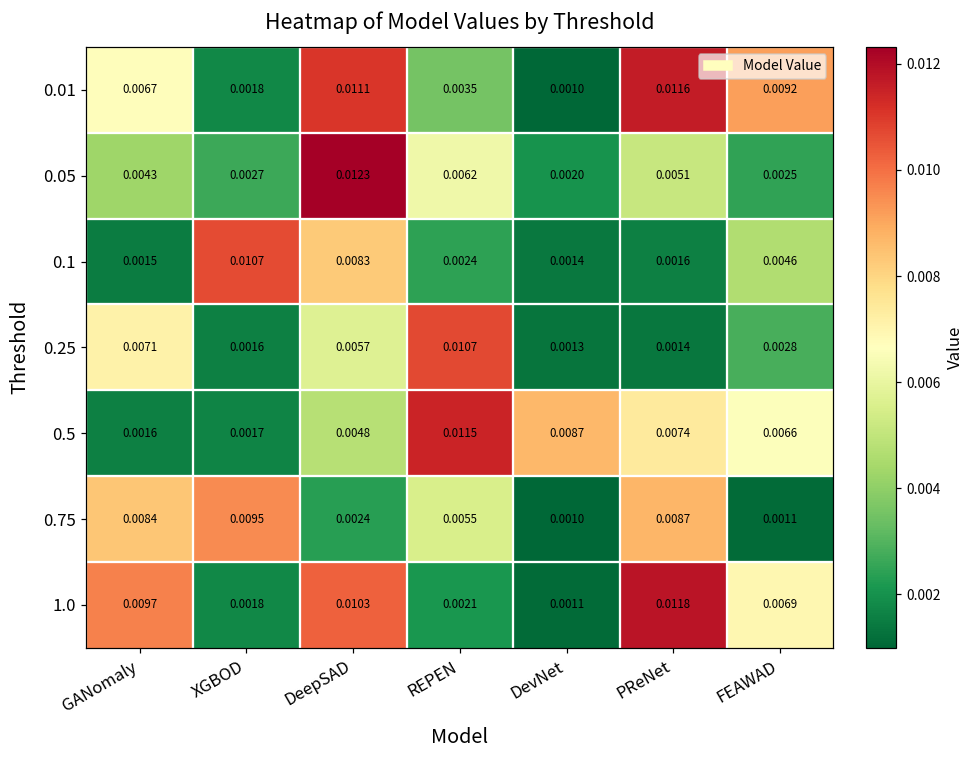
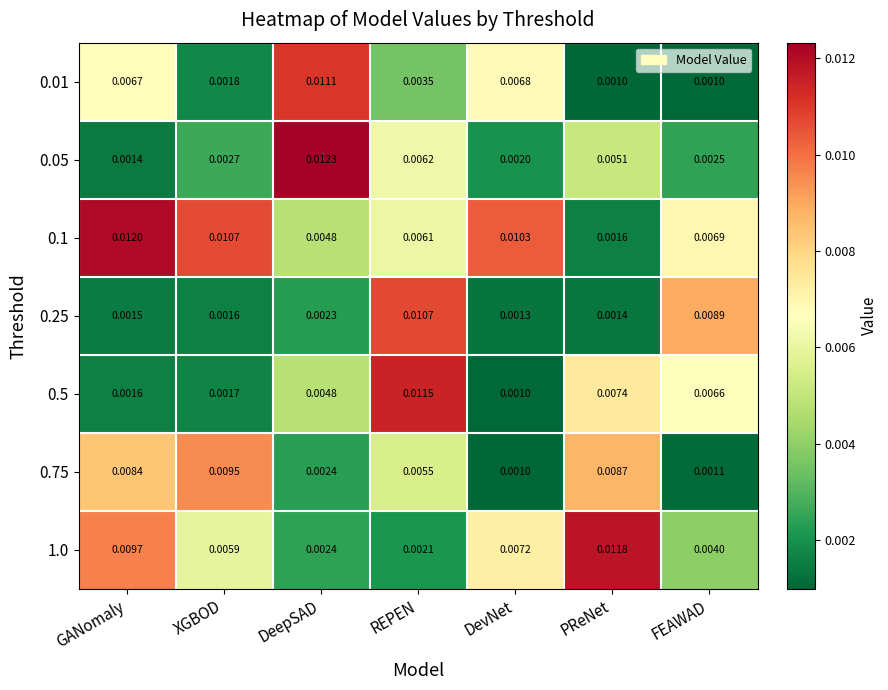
0.01, DevNet: 0.0010 -> 0.0068
0.01, PReNet: 0.0116 -> 0.0010
0.01, FEAWAD: 0.0092 -> 0.0010
0.05, GANomaly: 0.0043 -> 0.0014
0.1, GANomaly: 0.0015 -> 0.0120
0.1, DeepSAD: 0.0083 -> 0.0048
0.1, REPEN: 0.0024 -> 0.0061
0.1, DevNet: 0.0014 -> 0.0103
0.1, FEAWAD: 0.0046 -> 0.0069
0.25, GANomaly: 0.0071 -> 0.0015
0.25, DeepSAD: 0.0057 -> 0.0023
0.25, FEAWAD: 0.0028 -> 0.0089
0.5, DevNet: 0.0087 -> 0.0010
1.0, XGBOD: 0.0018 -> 0.0059
1.0, DeepSAD: 0.0103 -> 0.0024
1.0, DevNet: 0.0011 -> 0.0072
1.0, FEAWAD: 0.0069 -> 0.0040
